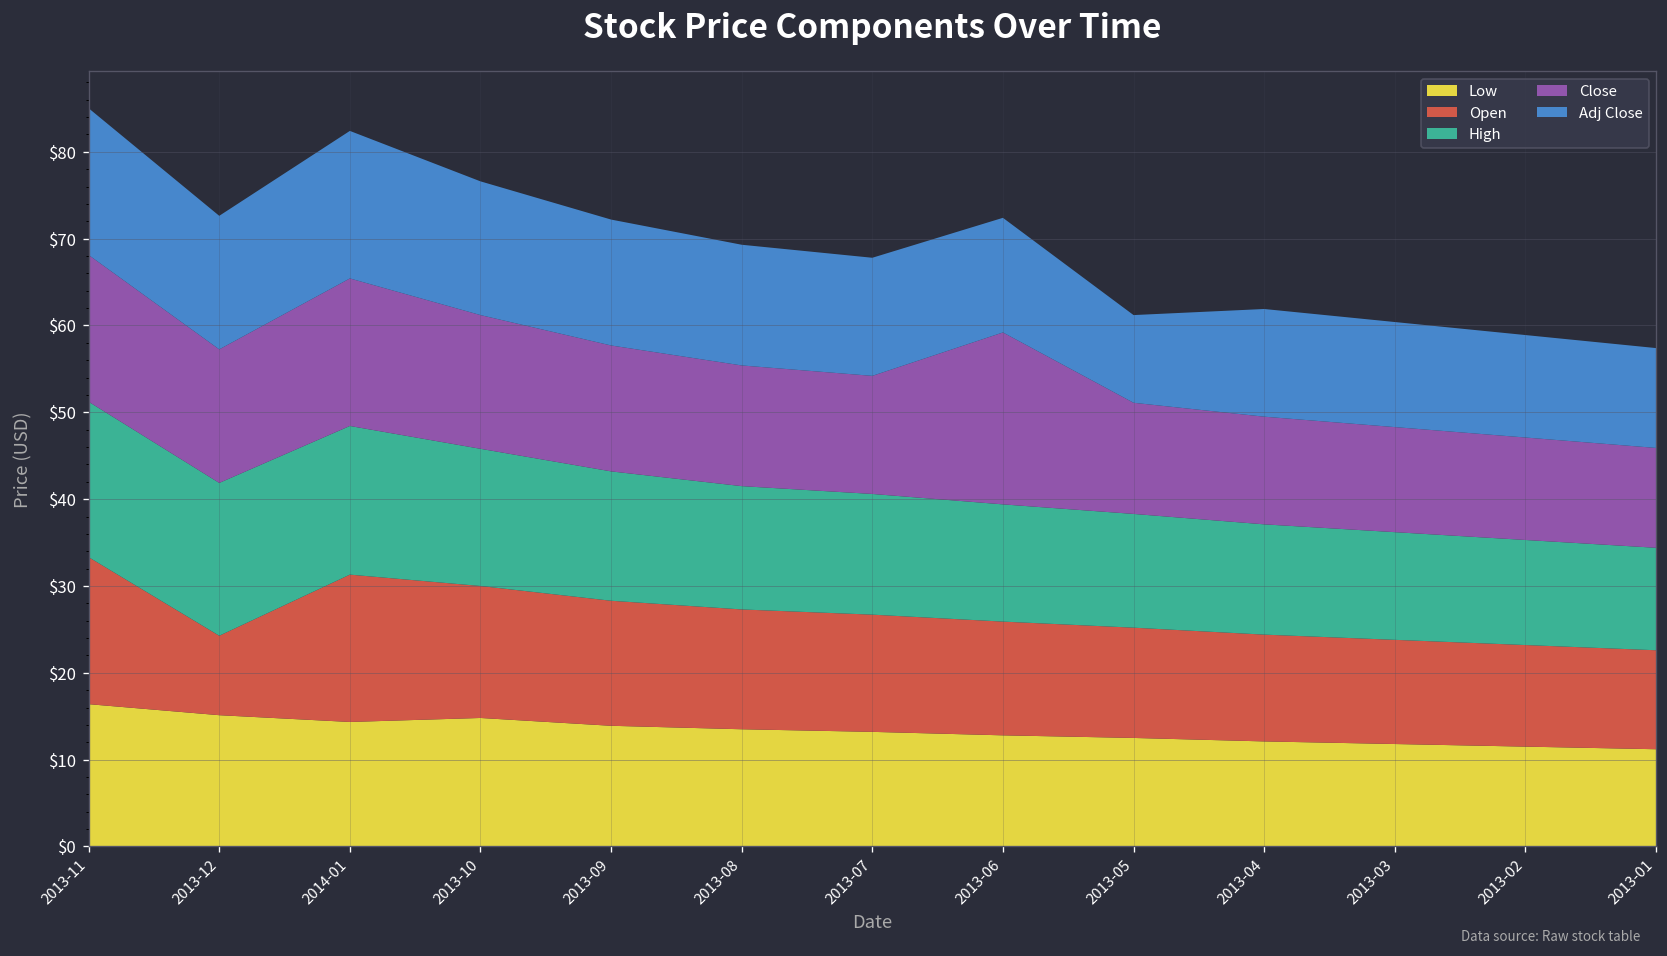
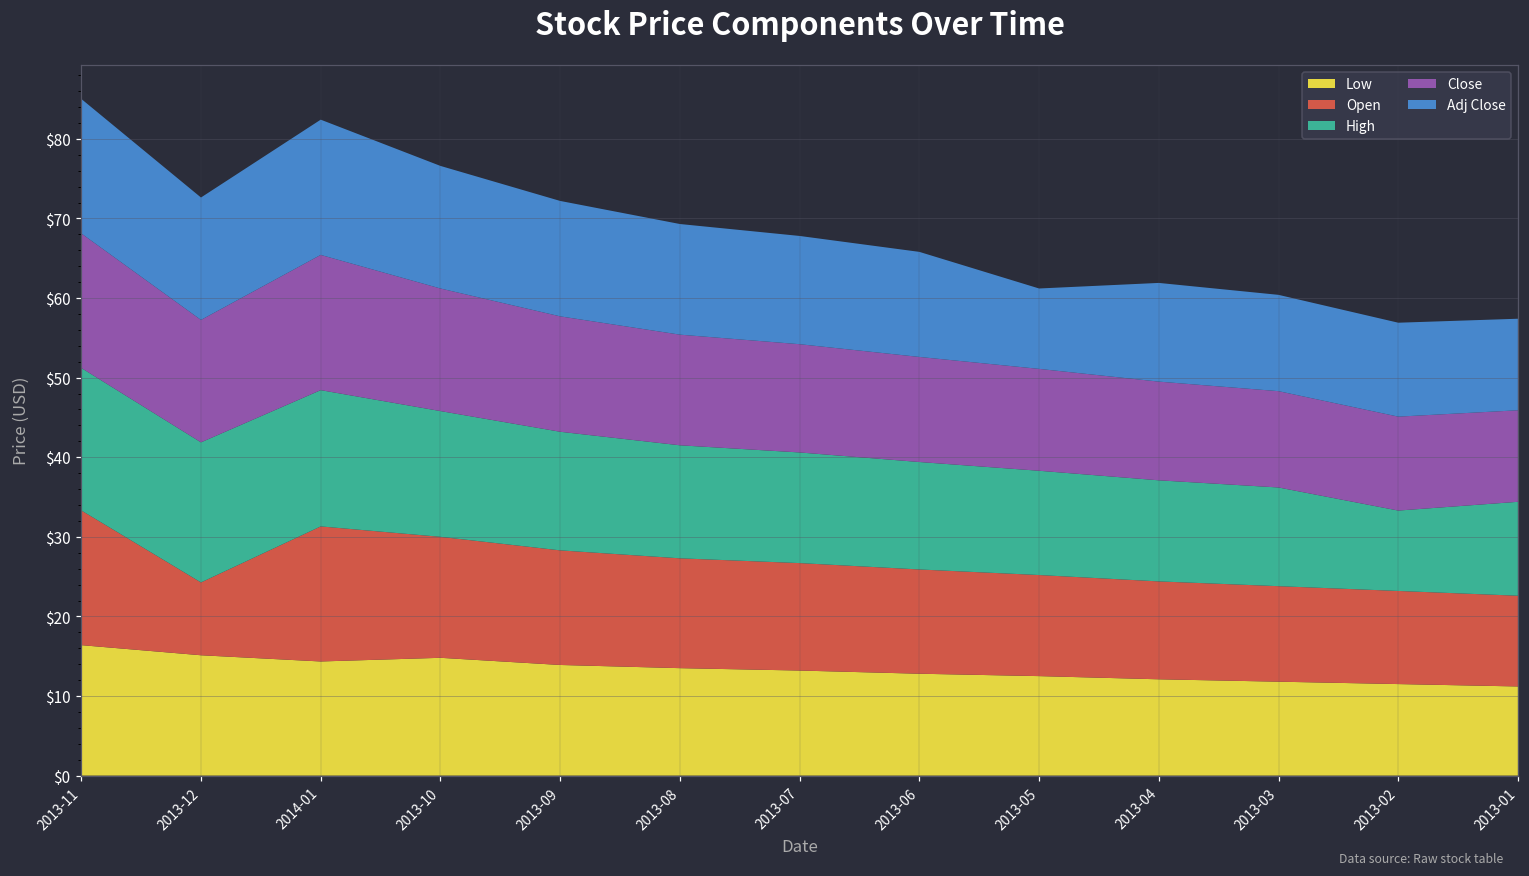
Close, 2013-06: $20 -> $13
High, 2013-02: $12 -> $10
